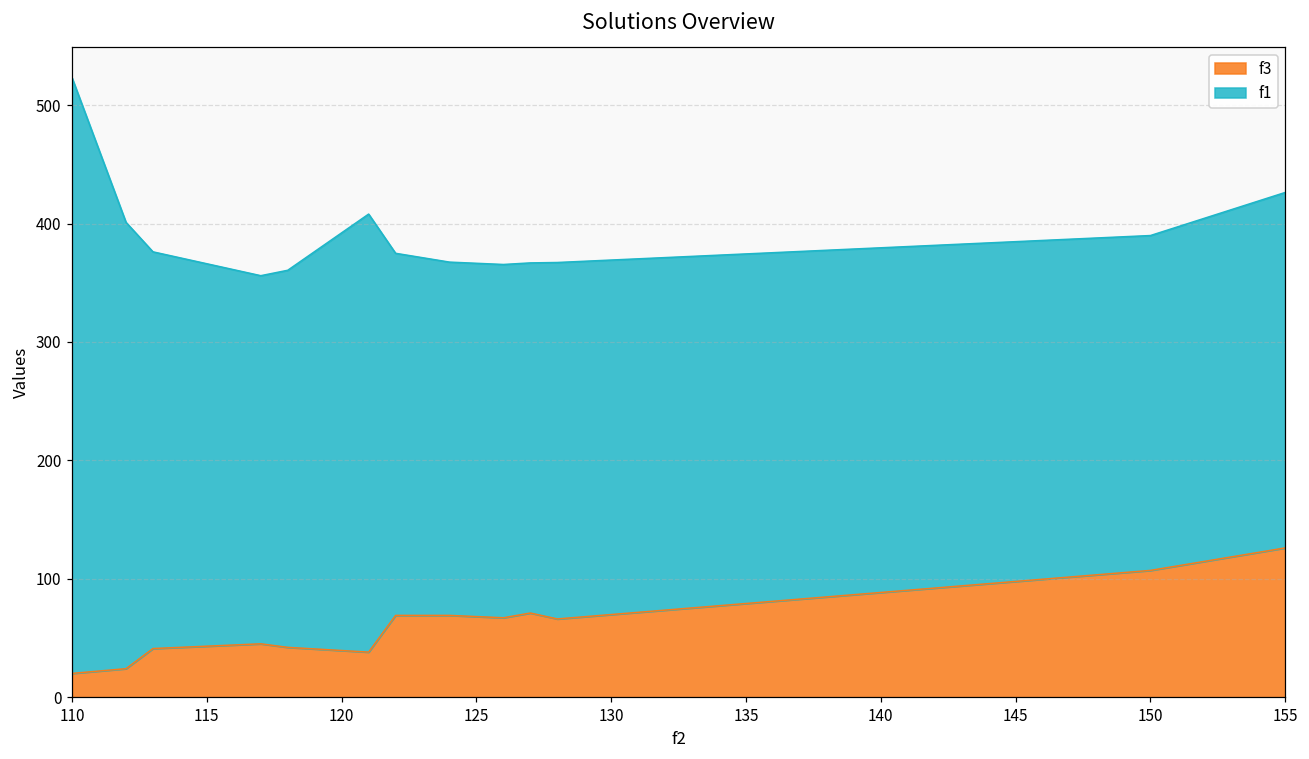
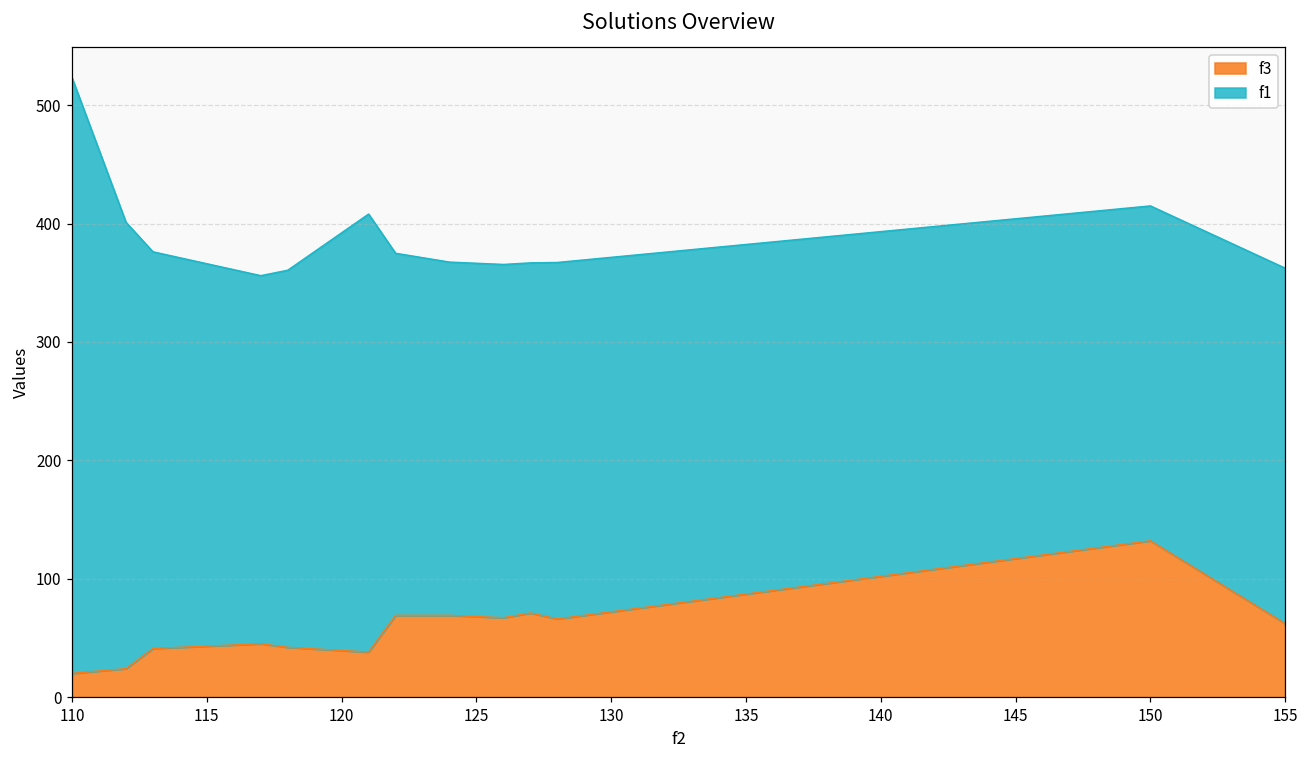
f3, 150: 107 -> 132
f3, 155: 126 -> 62
